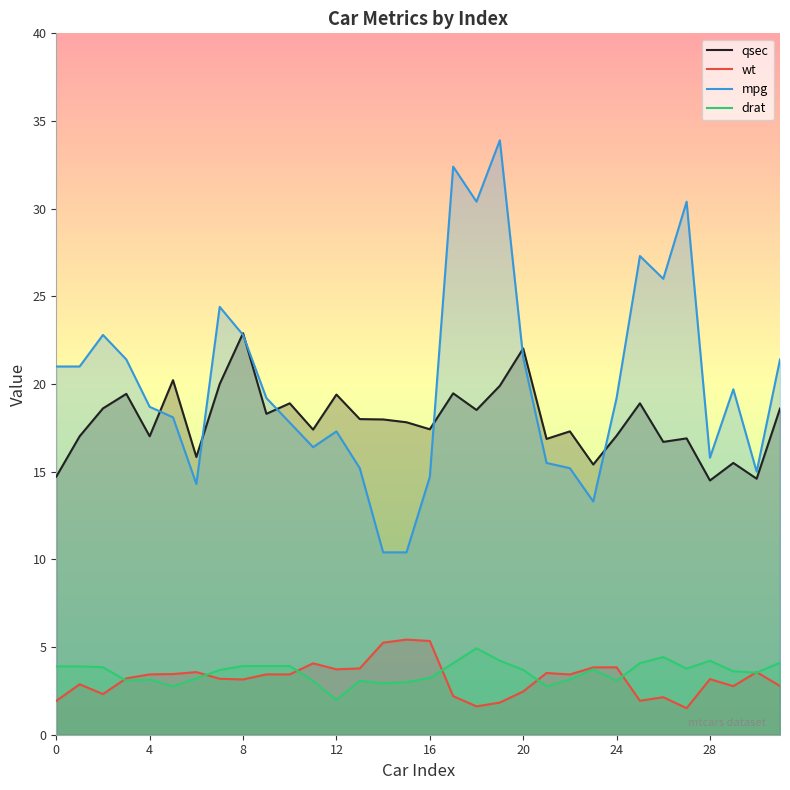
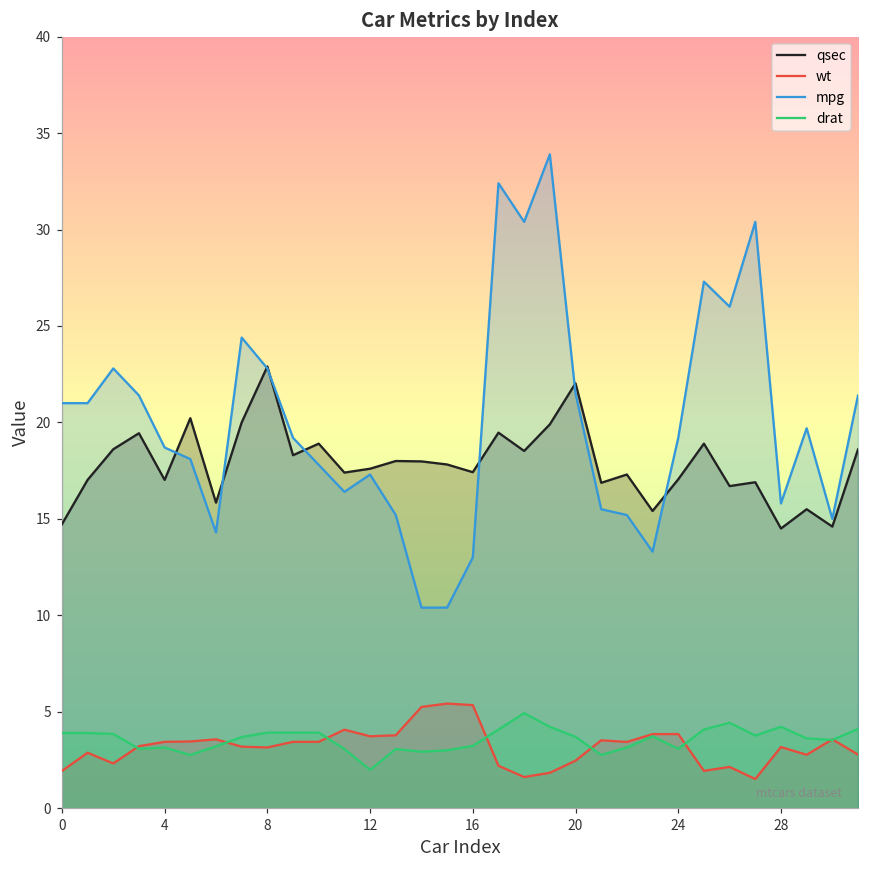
qsec, 12: 19.4 -> 17.6
mpg, 16: 14.7 -> 13.0
